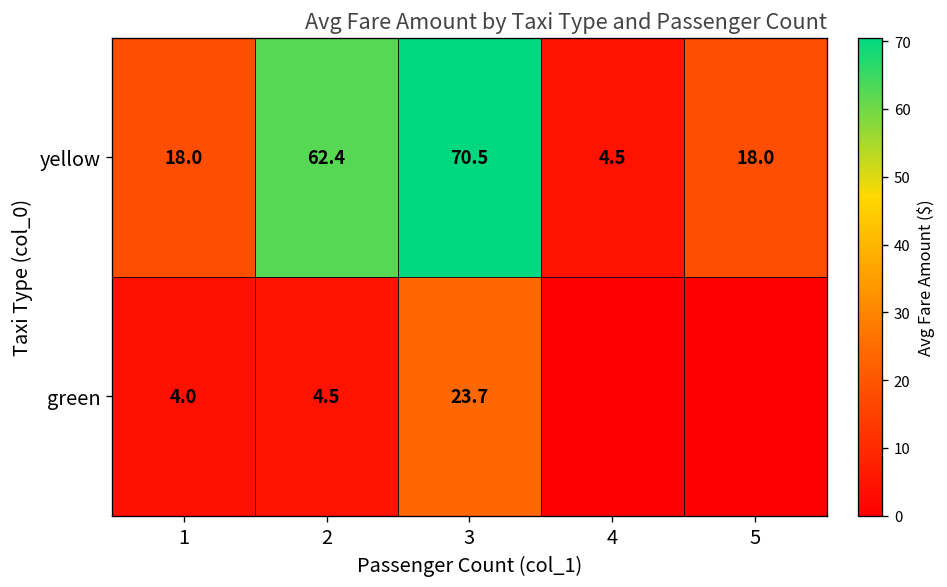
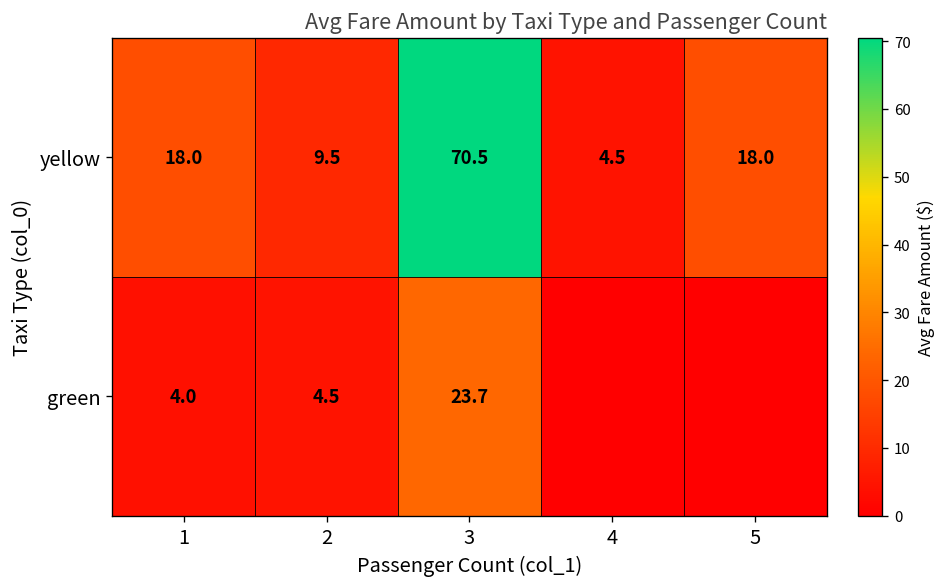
yellow, 2: 62.4 -> 9.5
